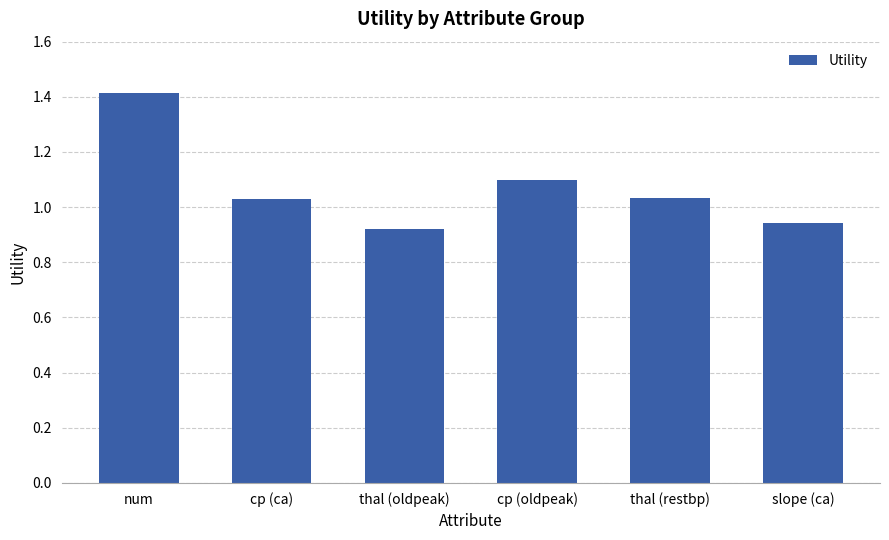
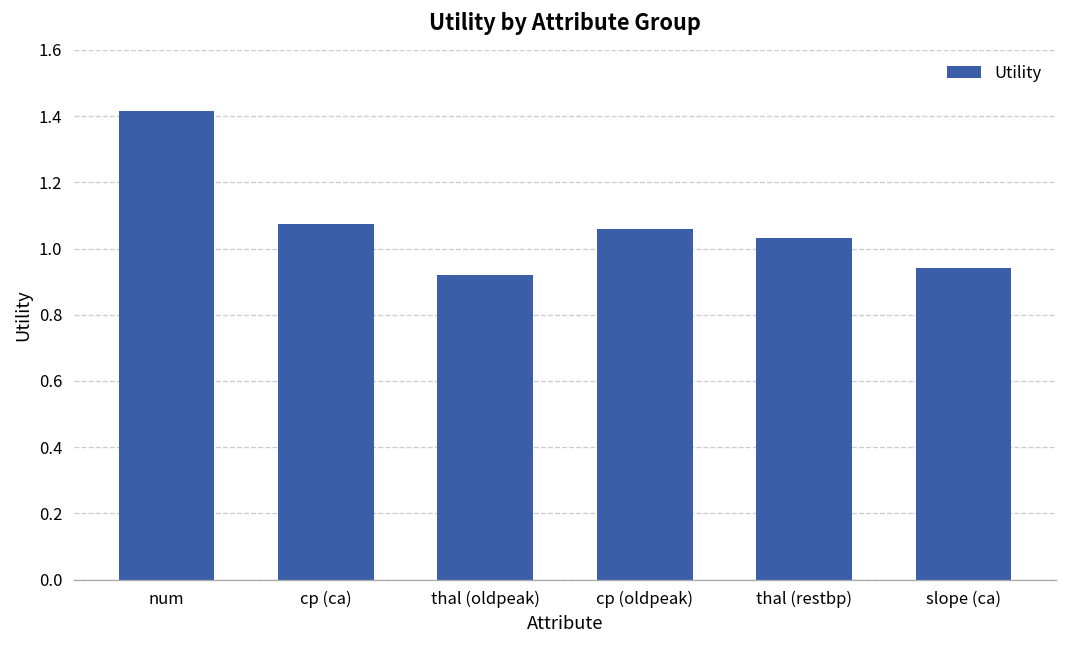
cp (ca): 1.03 -> 1.07
cp (oldpeak): 1.10 -> 1.06
